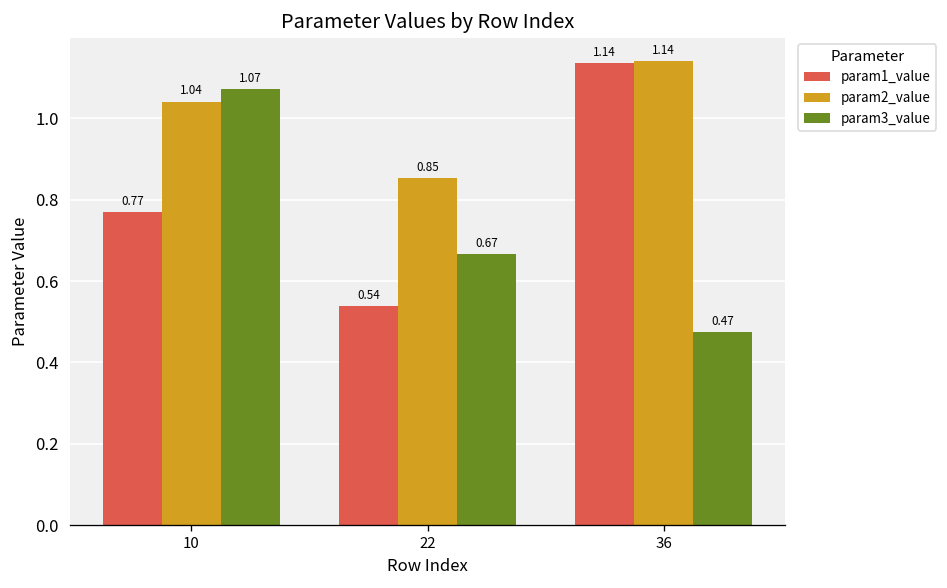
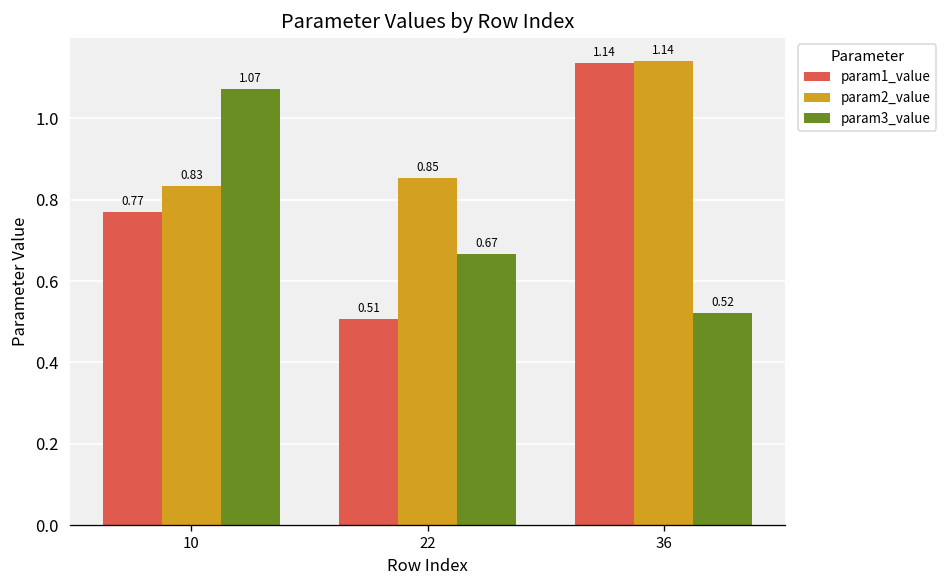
param2_value, 10: 1.04 -> 0.83
param1_value, 22: 0.54 -> 0.51
param3_value, 36: 0.47 -> 0.52
